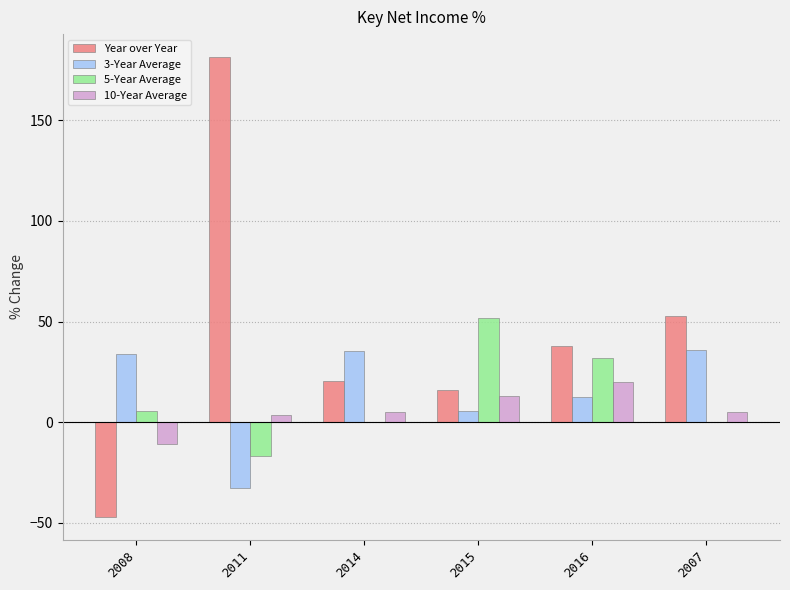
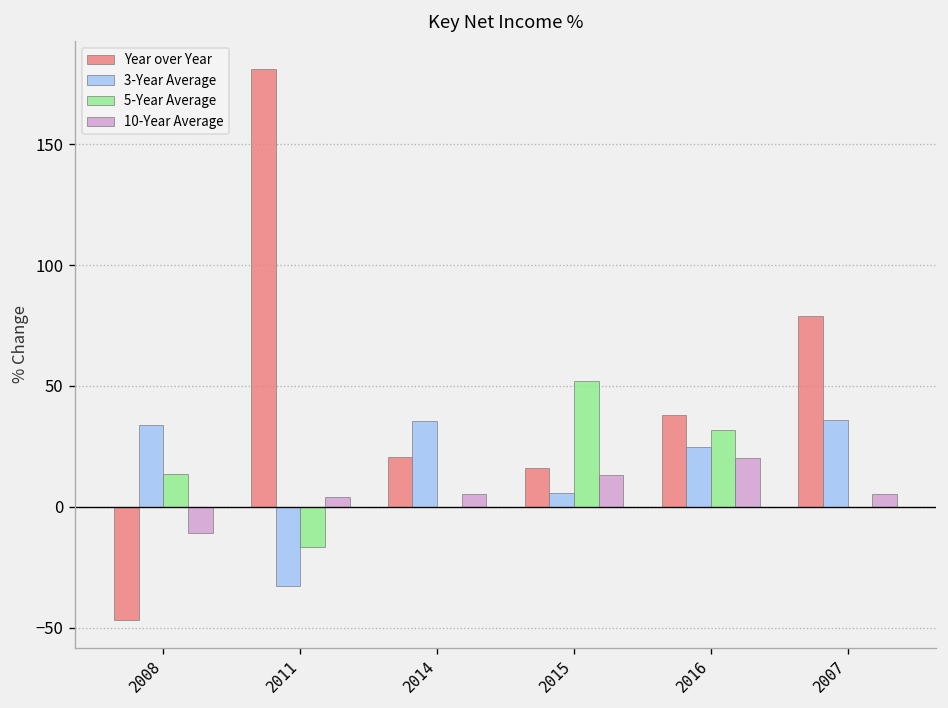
5-Year Average, 2008: 6 -> 13
3-Year Average, 2016: 13 -> 25
Year over Year, 2007: 53 -> 79
